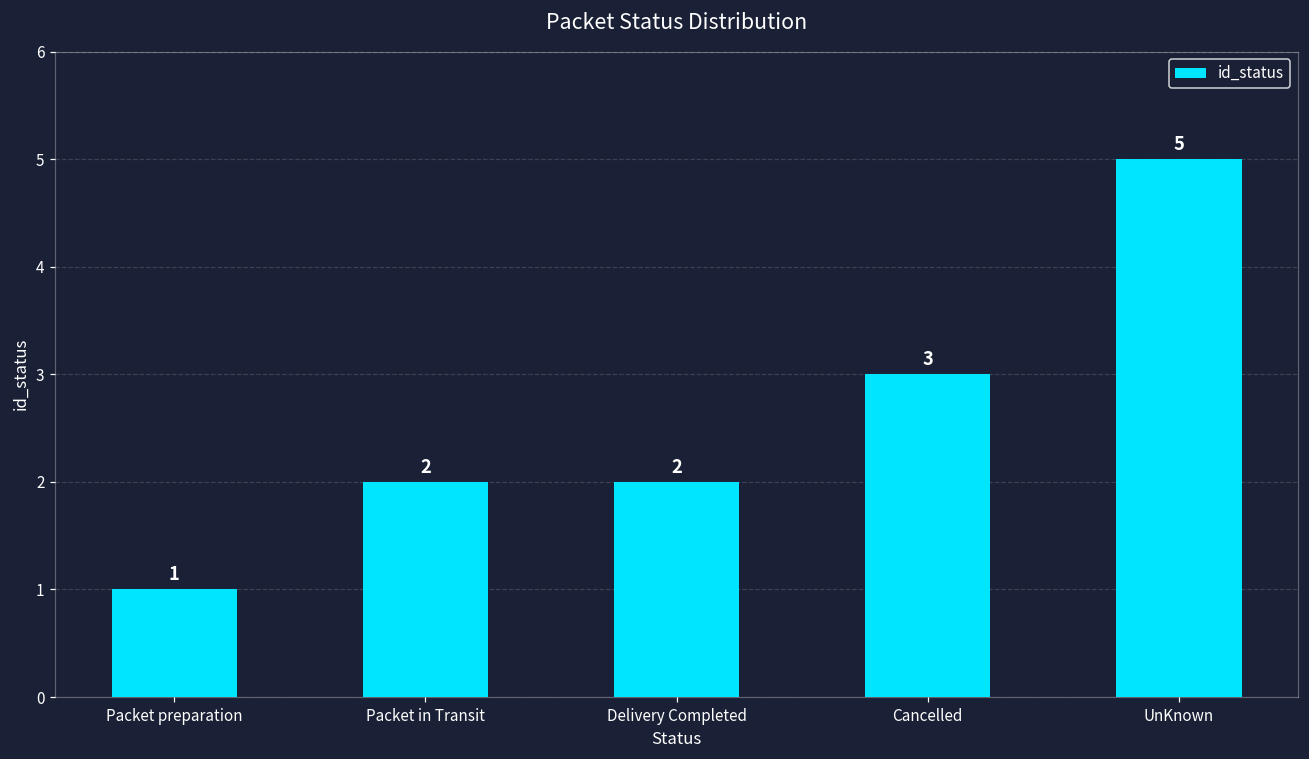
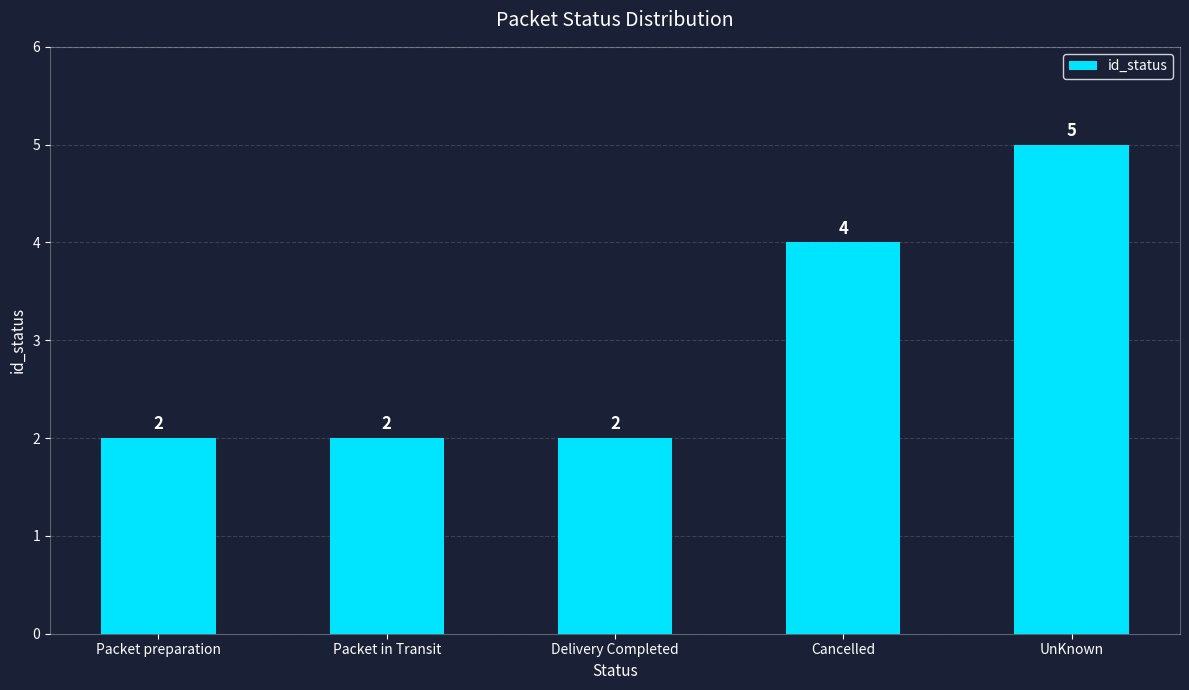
Packet preparation: 1 -> 2
Cancelled: 3 -> 4
